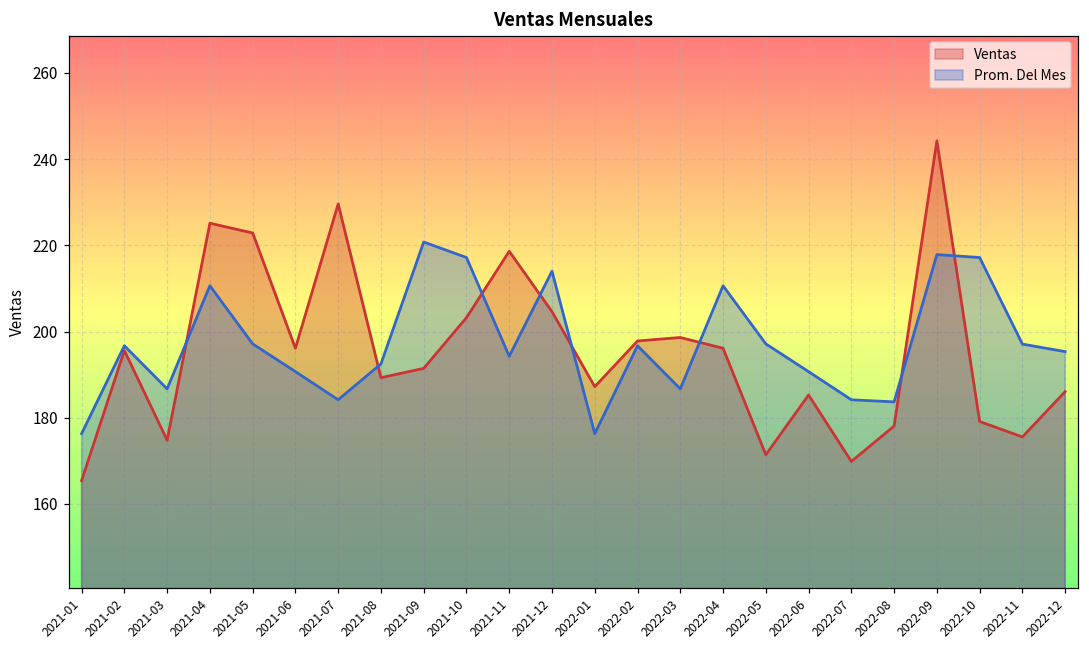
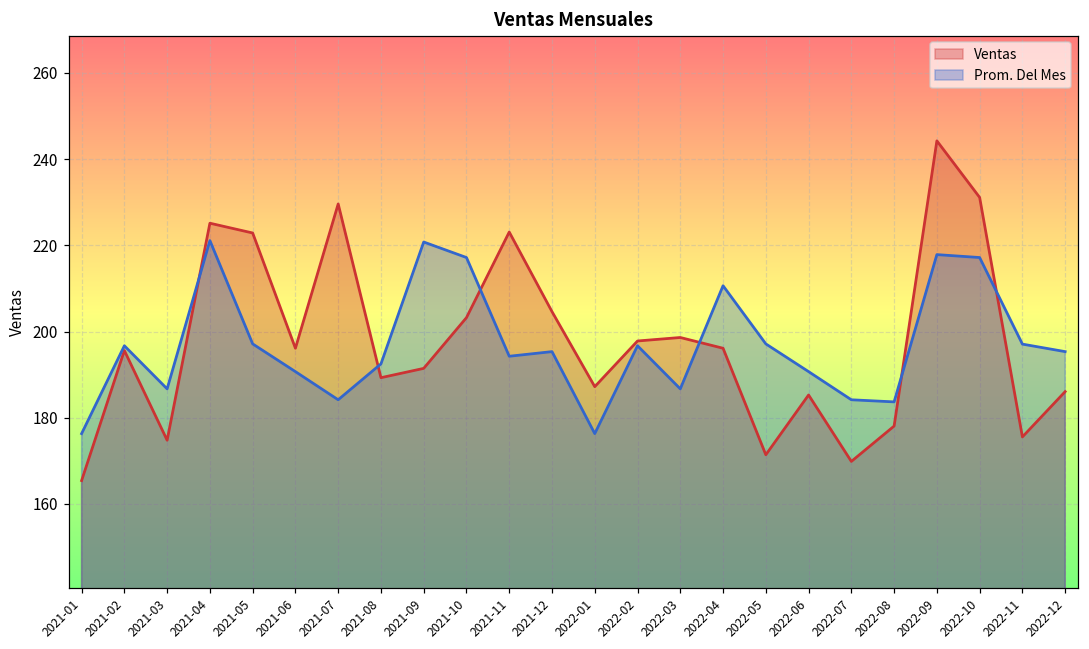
Prom. Del Mes, 2021-04: 211 -> 221
Ventas, 2021-11: 219 -> 223
Prom. Del Mes, 2021-12: 214 -> 195
Ventas, 2022-10: 179 -> 231
